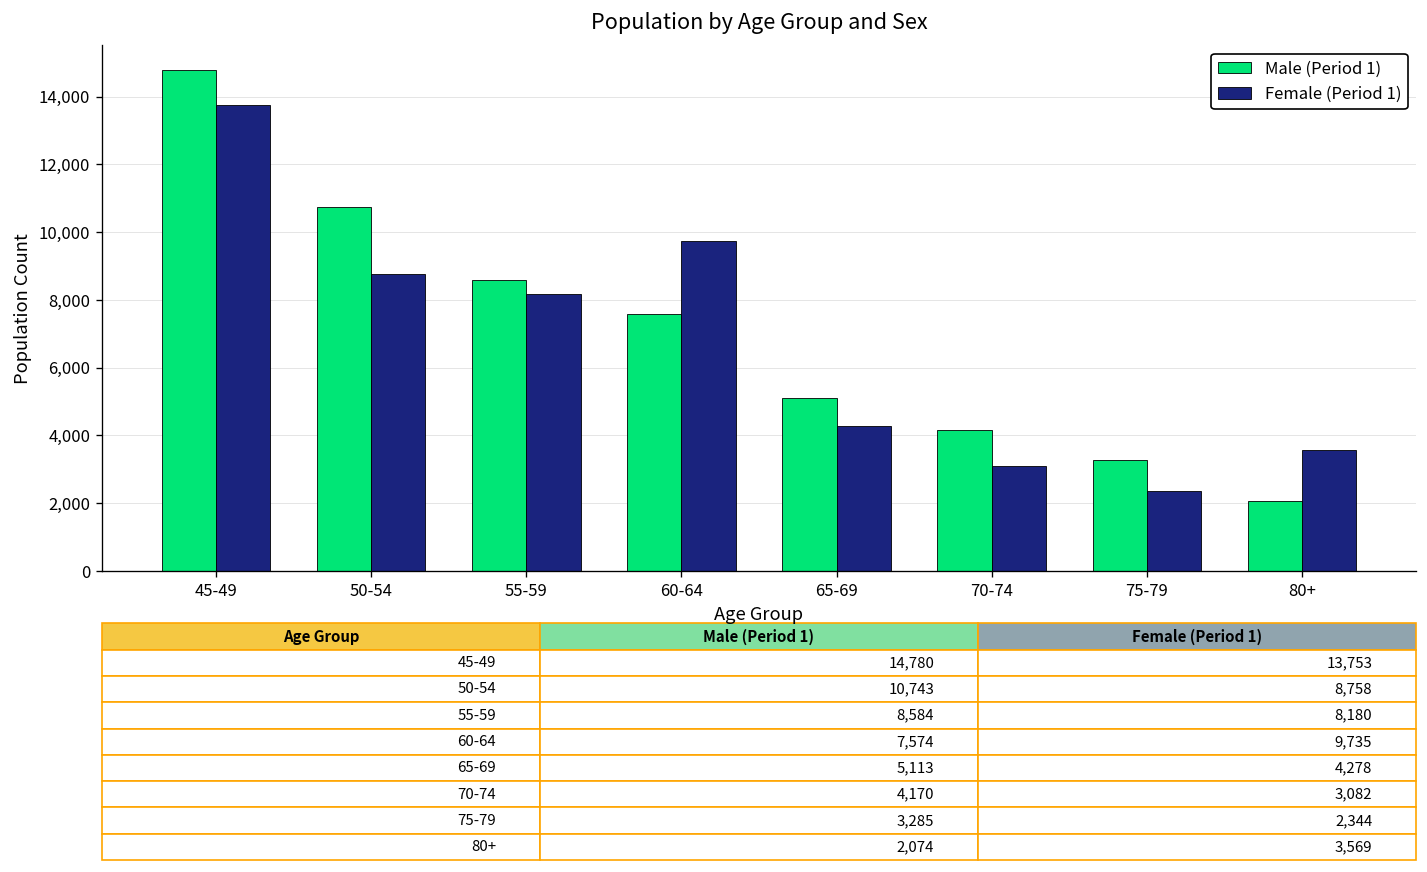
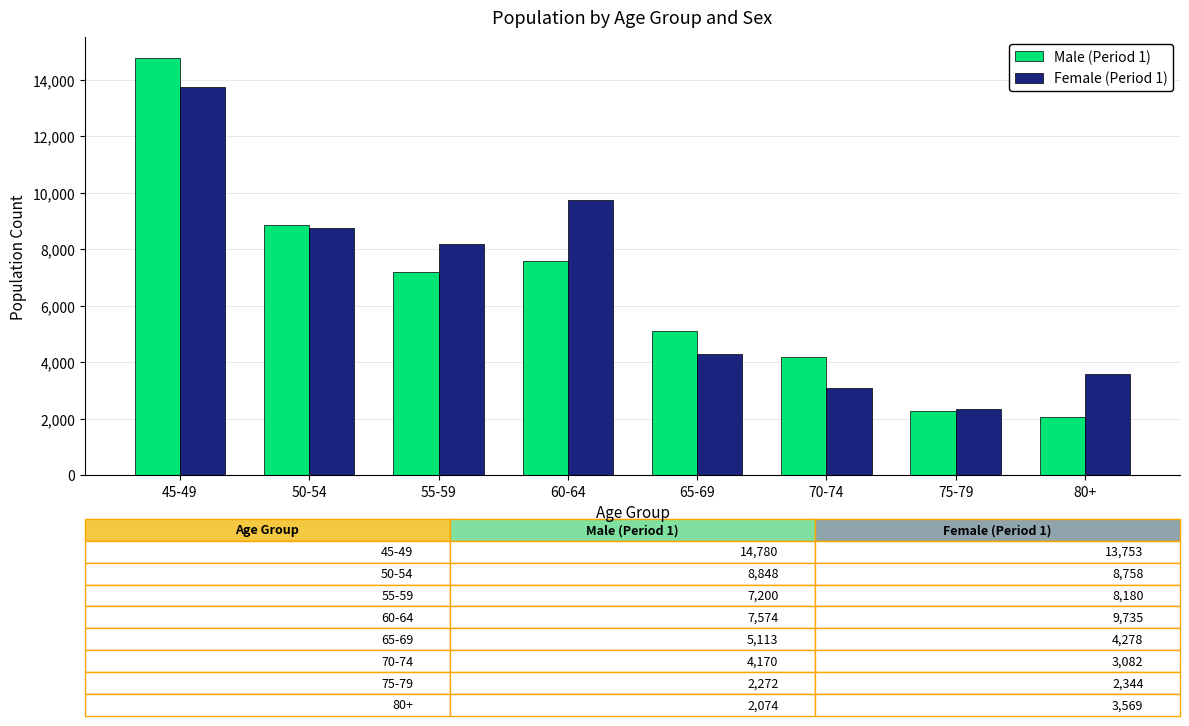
Male (Period 1), 50-54: 10,743 -> 8,848
Male (Period 1), 55-59: 8,584 -> 7,200
Male (Period 1), 75-79: 3,285 -> 2,272
